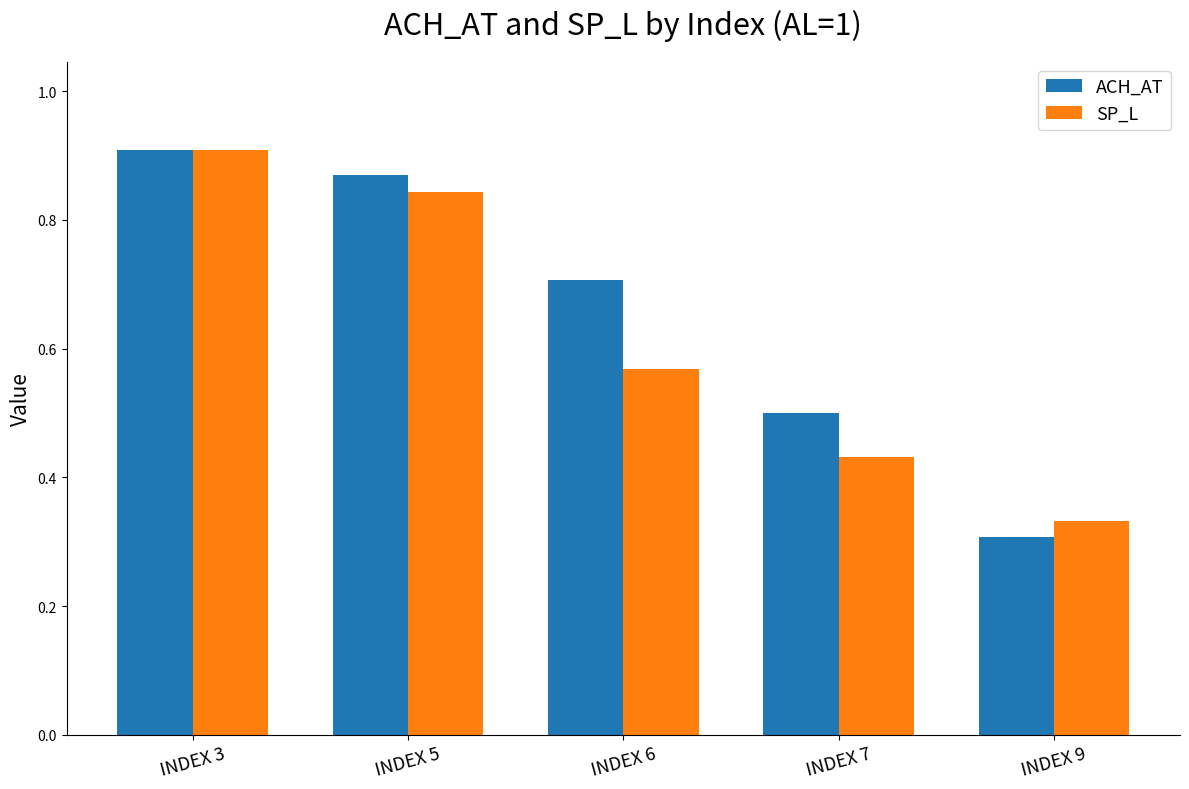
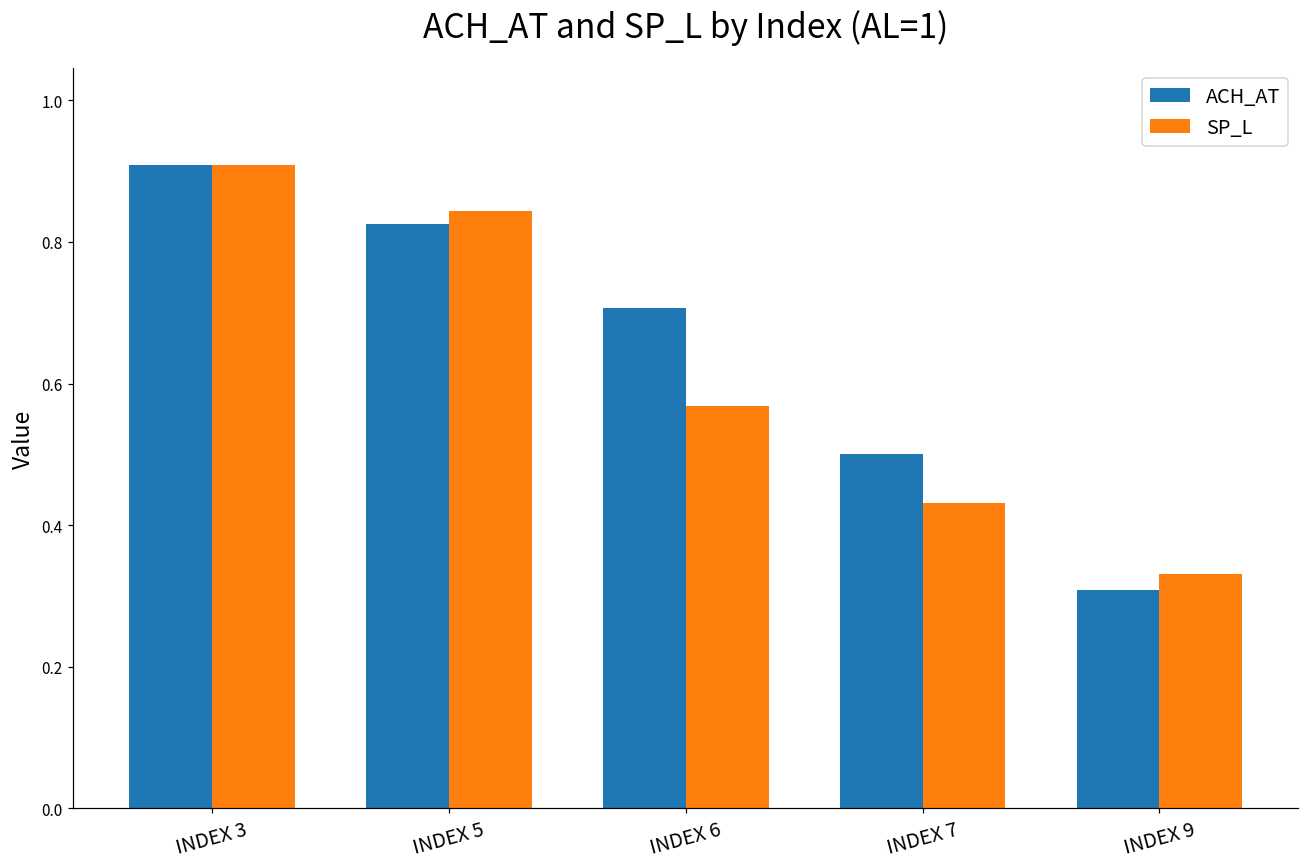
ACH_AT, INDEX 5: 0.87 -> 0.83
